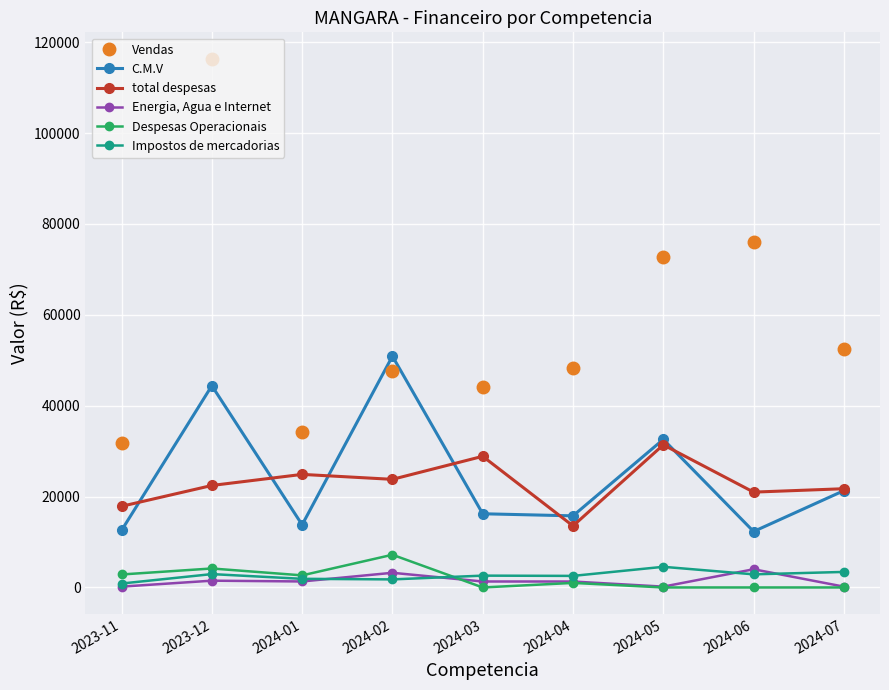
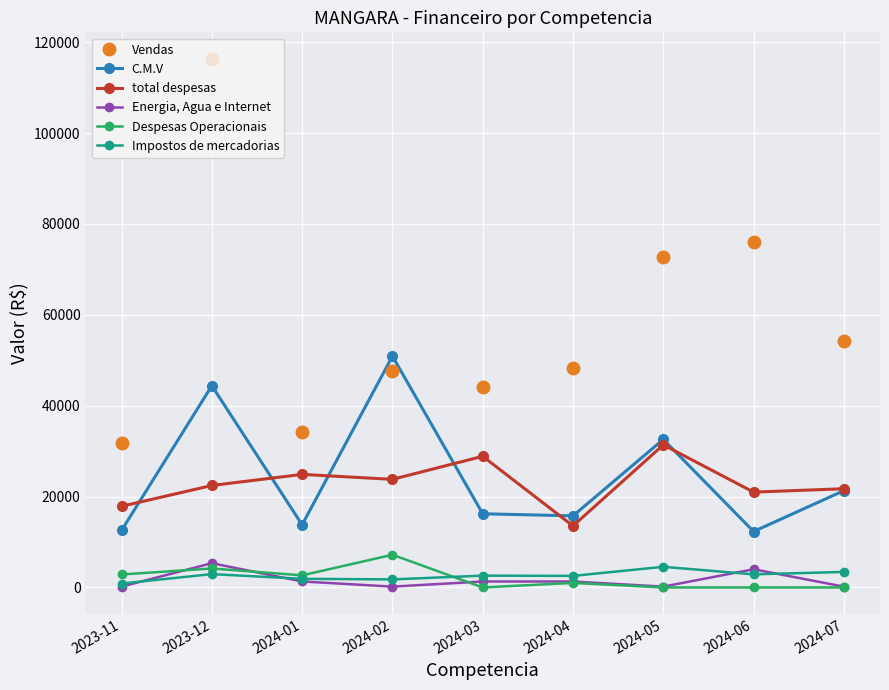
Energia, Agua e Internet, 2023-12: 1000 -> 5000
Energia, Agua e Internet, 2024-02: 3000 -> 0
Vendas, 2024-07: 52000 -> 54000
